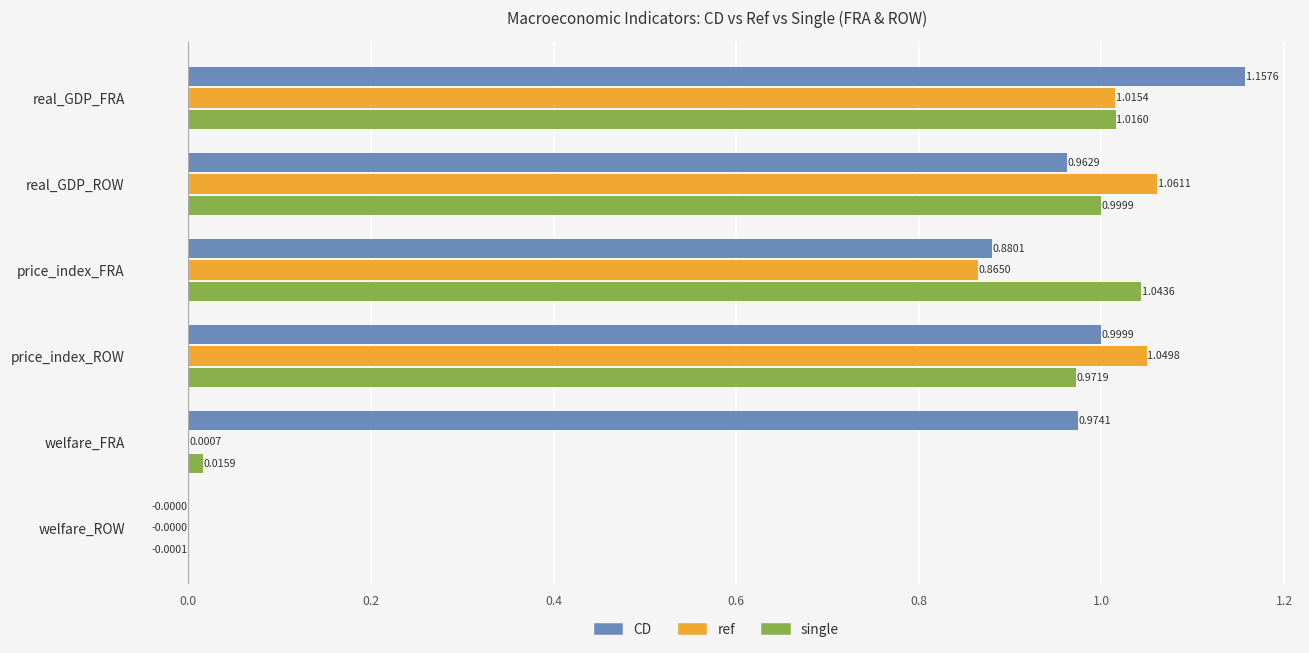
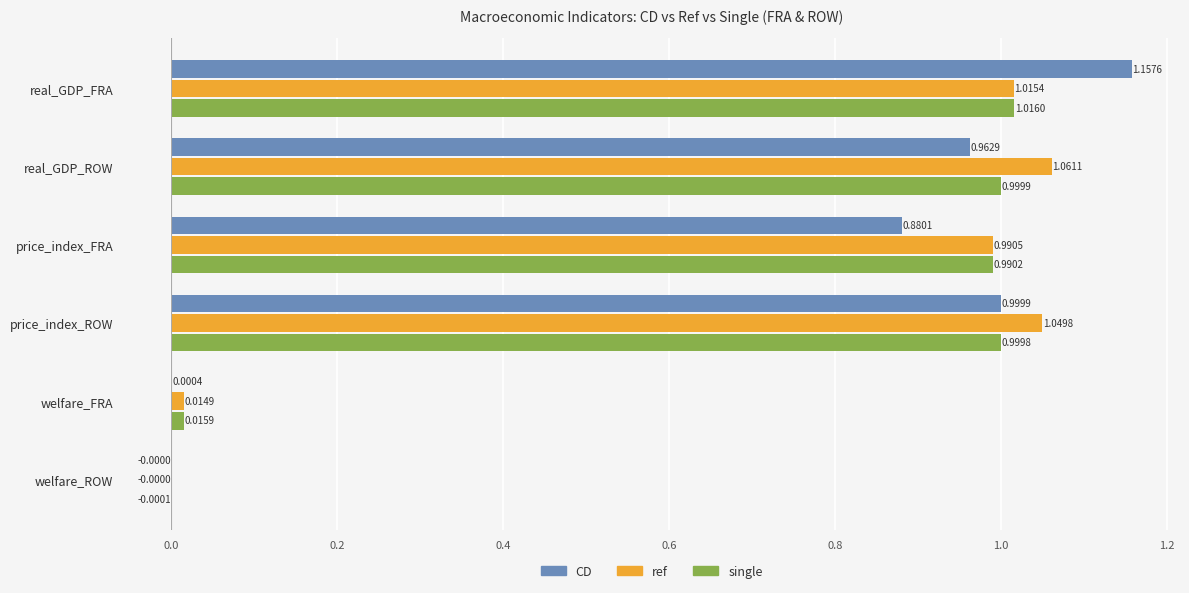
ref, price_index_FRA: 0.8650 -> 0.9905
single, price_index_FRA: 1.0436 -> 0.9902
single, price_index_ROW: 0.9719 -> 0.9998
CD, welfare_FRA: 0.9741 -> 0.0004
ref, welfare_FRA: 0.0007 -> 0.0149
